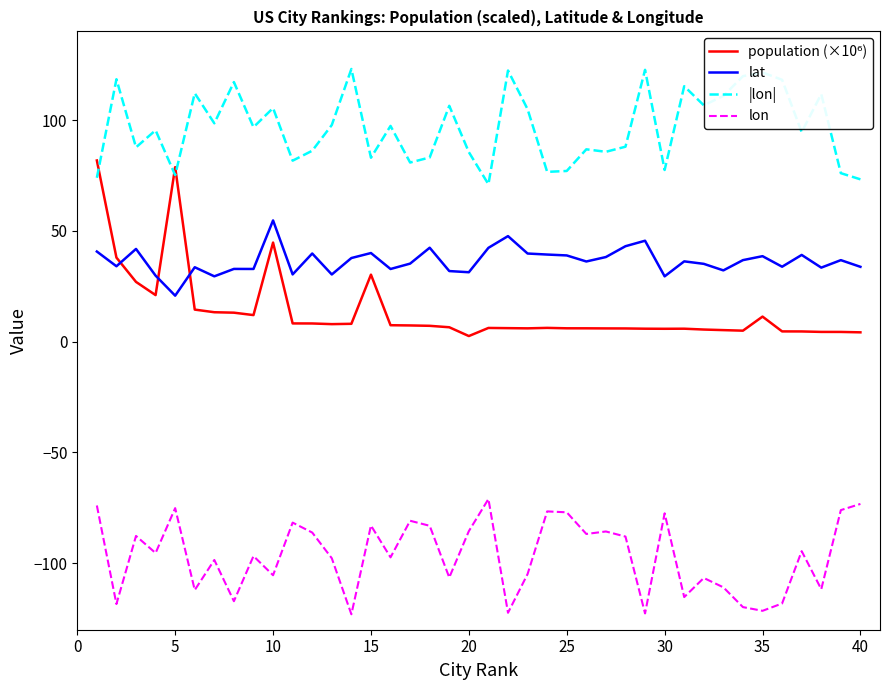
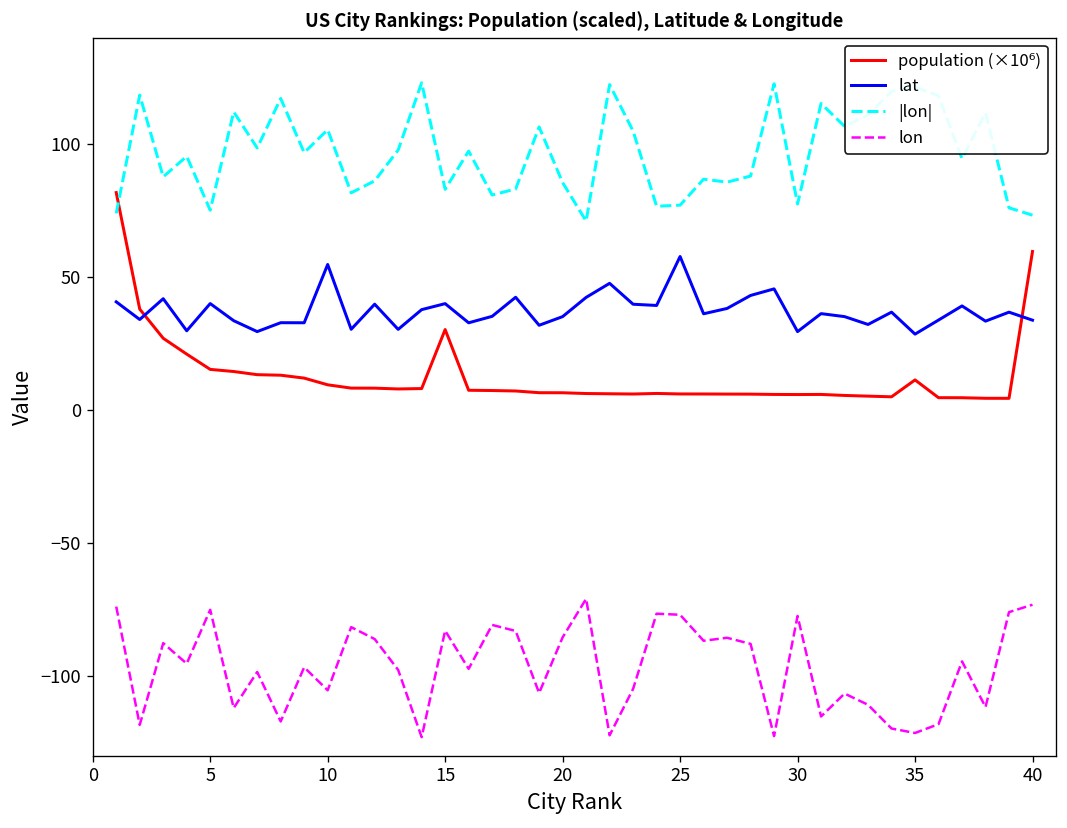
population (×10⁶), 5: 79 -> 15
lat, 5: 21 -> 40
population (×10⁶), 10: 45 -> 9
population (×10⁶), 20: 3 -> 6
lat, 20: 31 -> 35
lat, 25: 39 -> 58
lat, 35: 39 -> 29
population (×10⁶), 40: 4 -> 60
